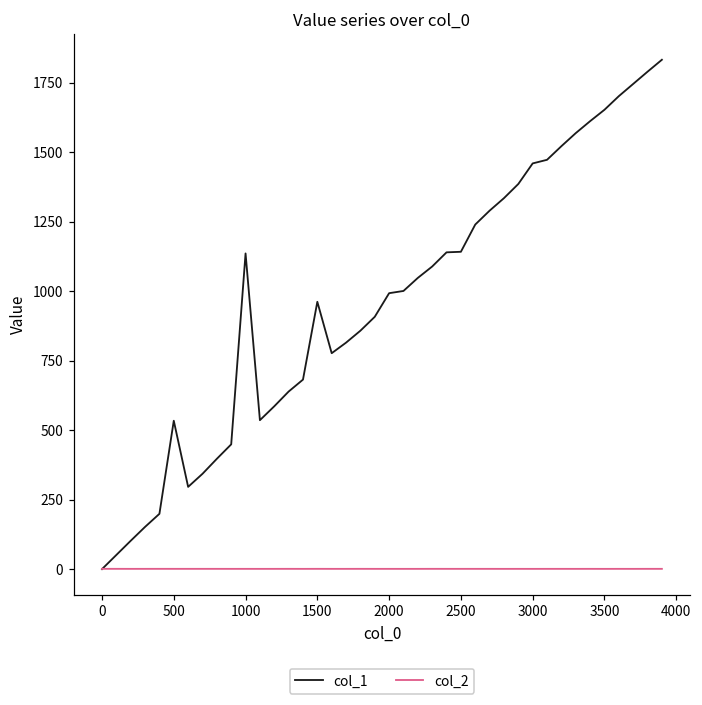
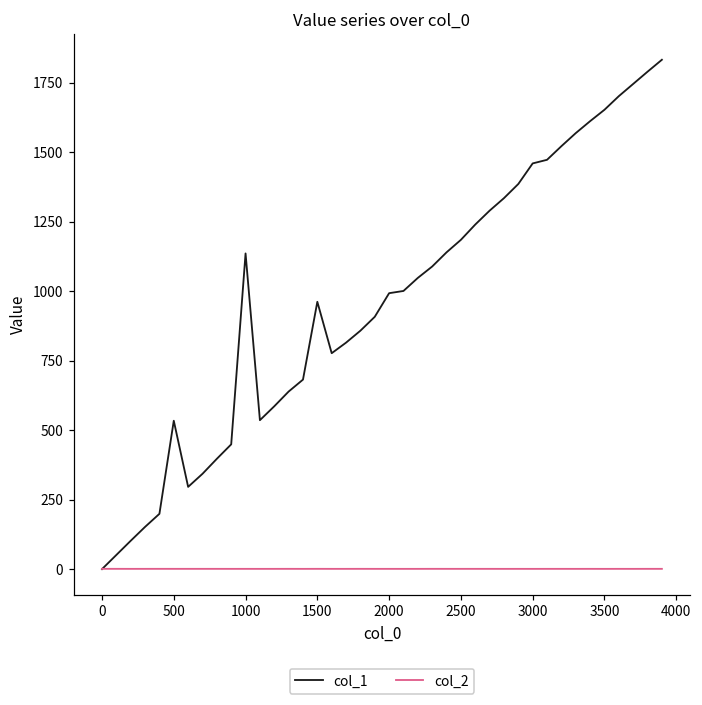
col_1, 2500: 1140 -> 1190
